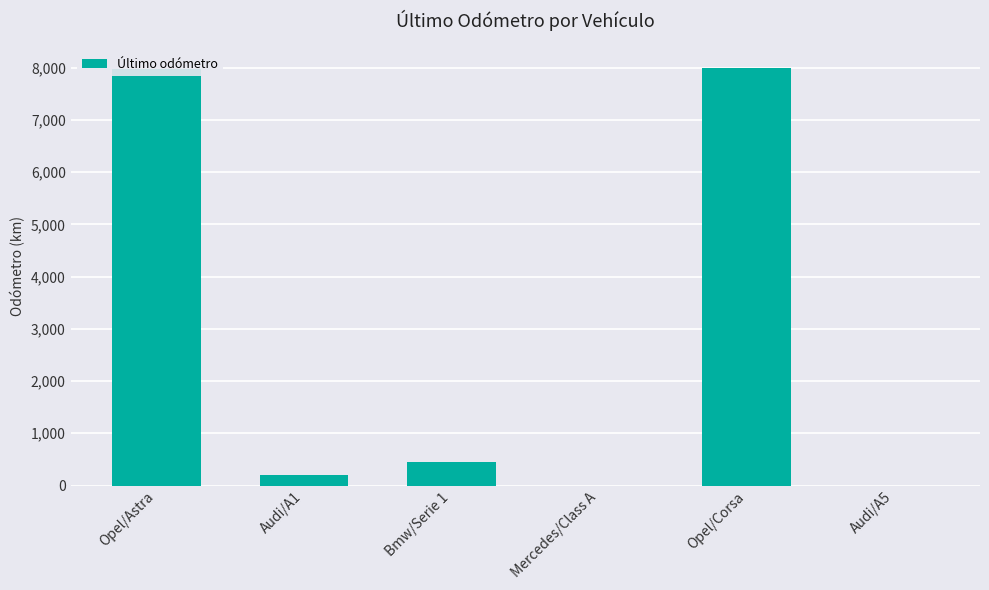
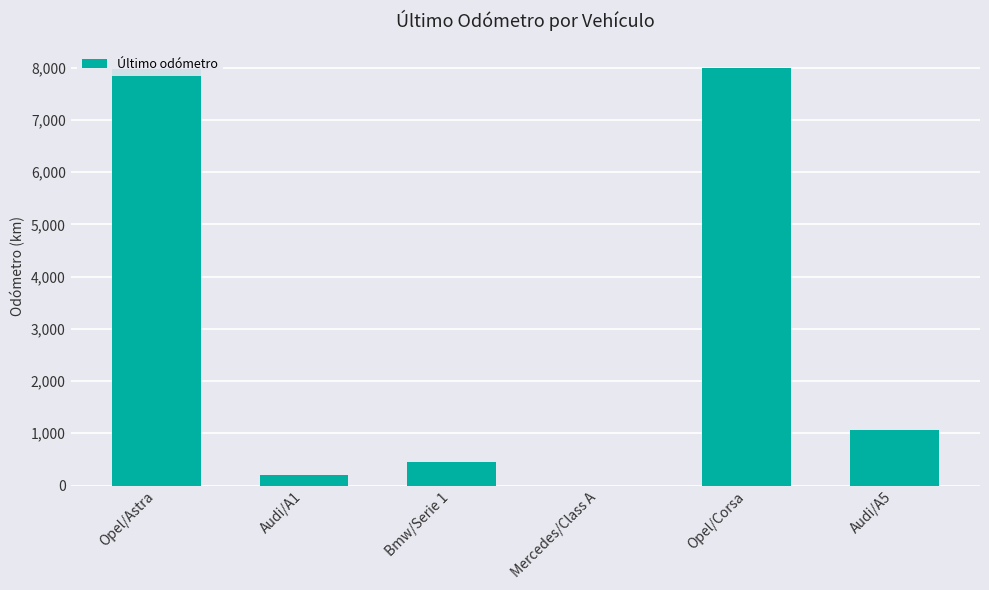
Audi/A5: 0 -> 1,100
